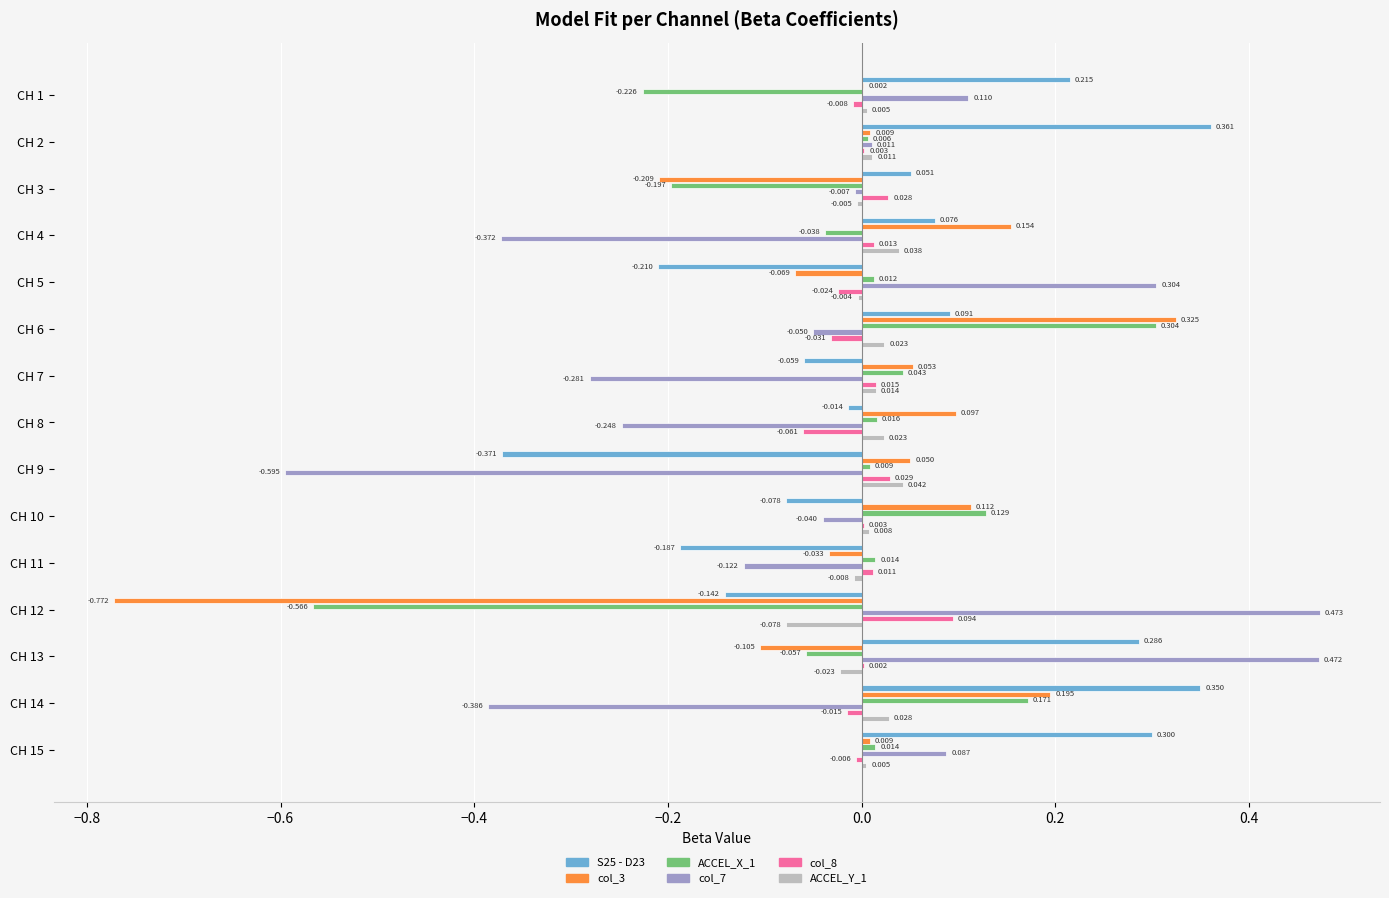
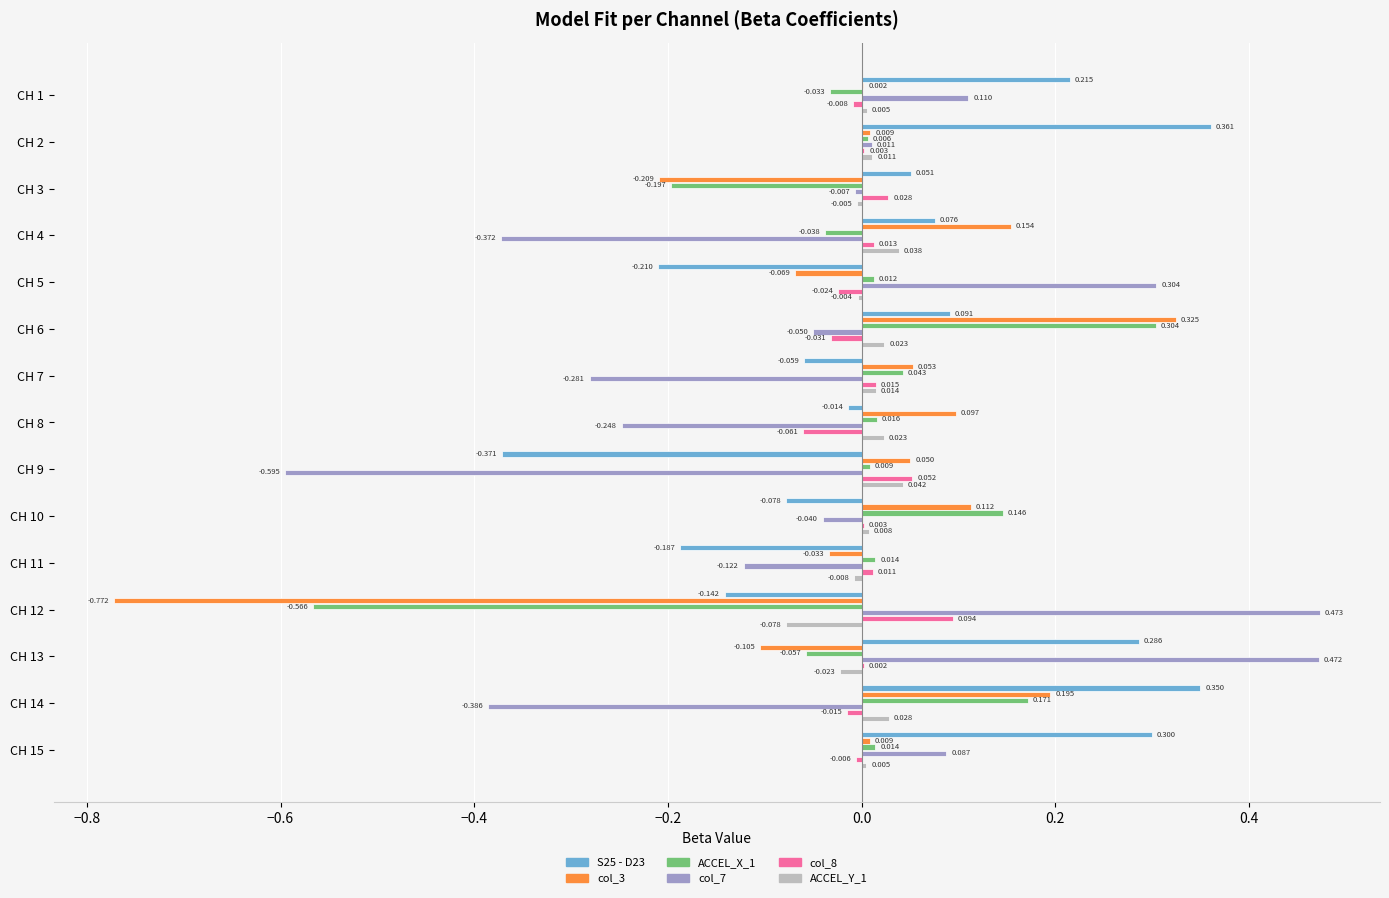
ACCEL_X_1, CH 1: -0.226 -> -0.033
col_8, CH 9: 0.029 -> 0.052
ACCEL_X_1, CH 10: 0.129 -> 0.146
